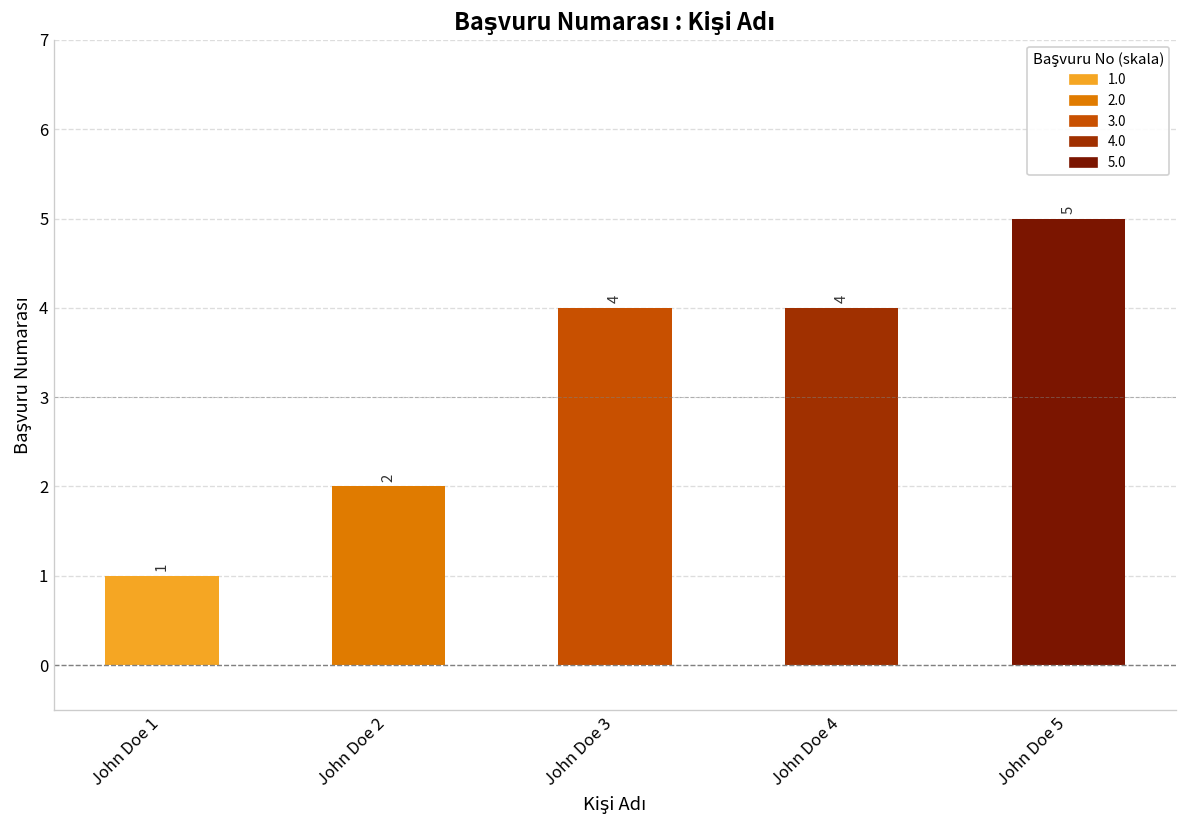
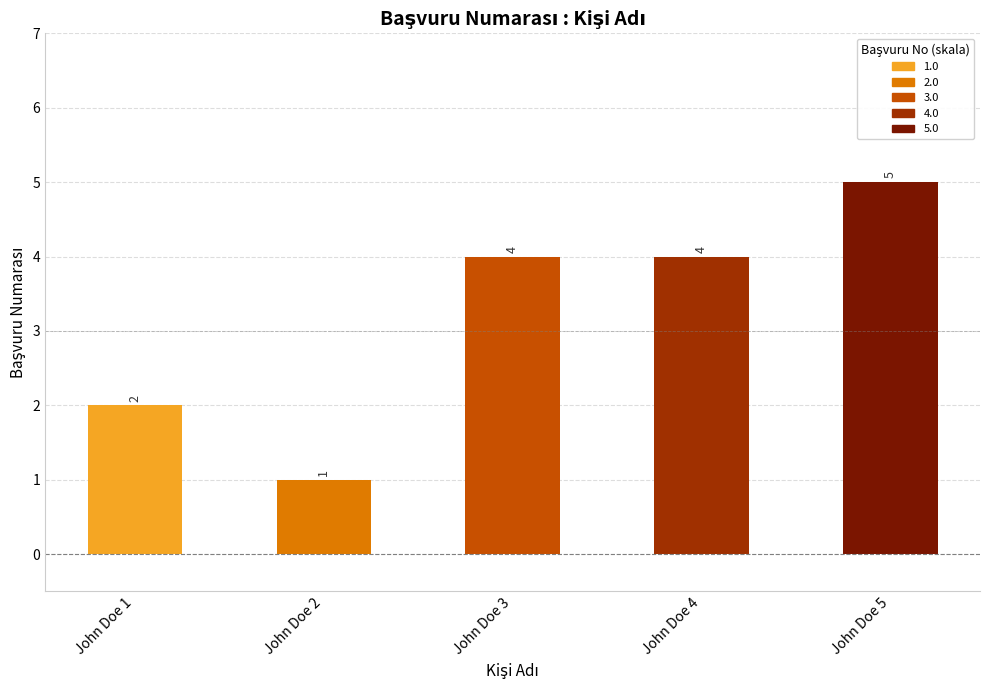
John Doe 1: 1 -> 2
John Doe 2: 2 -> 1
